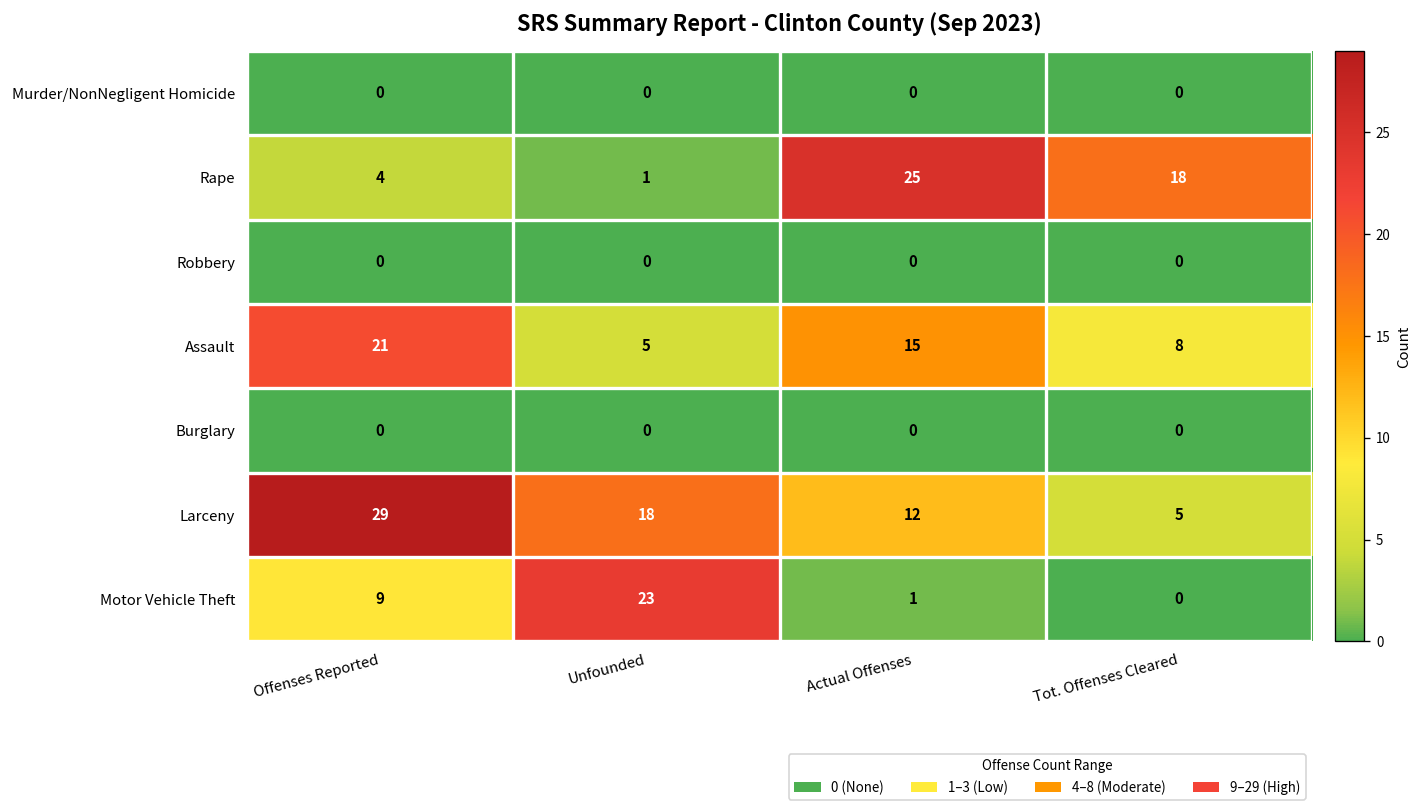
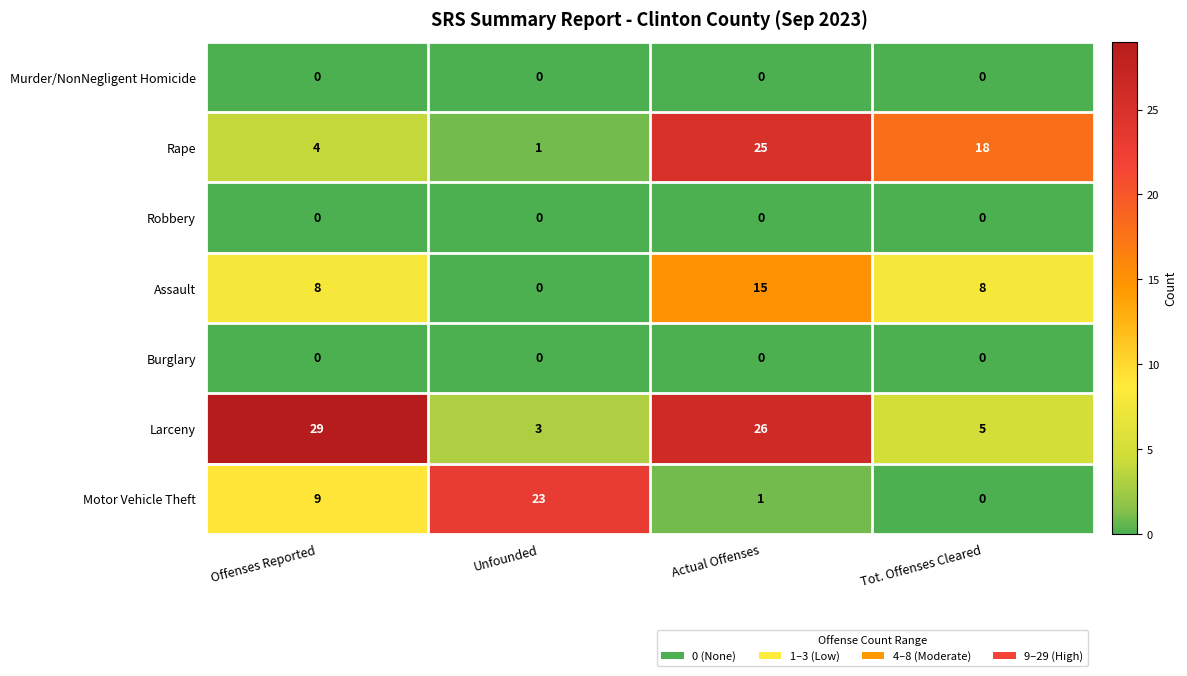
Assault, Offenses Reported: 21 -> 8
Assault, Unfounded: 5 -> 0
Larceny, Unfounded: 18 -> 3
Larceny, Actual Offenses: 12 -> 26
